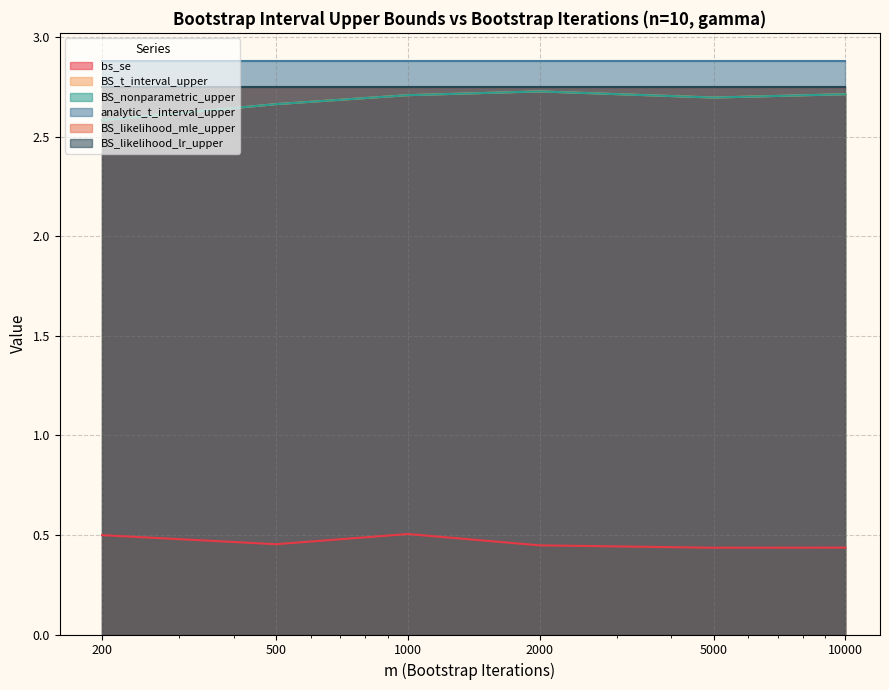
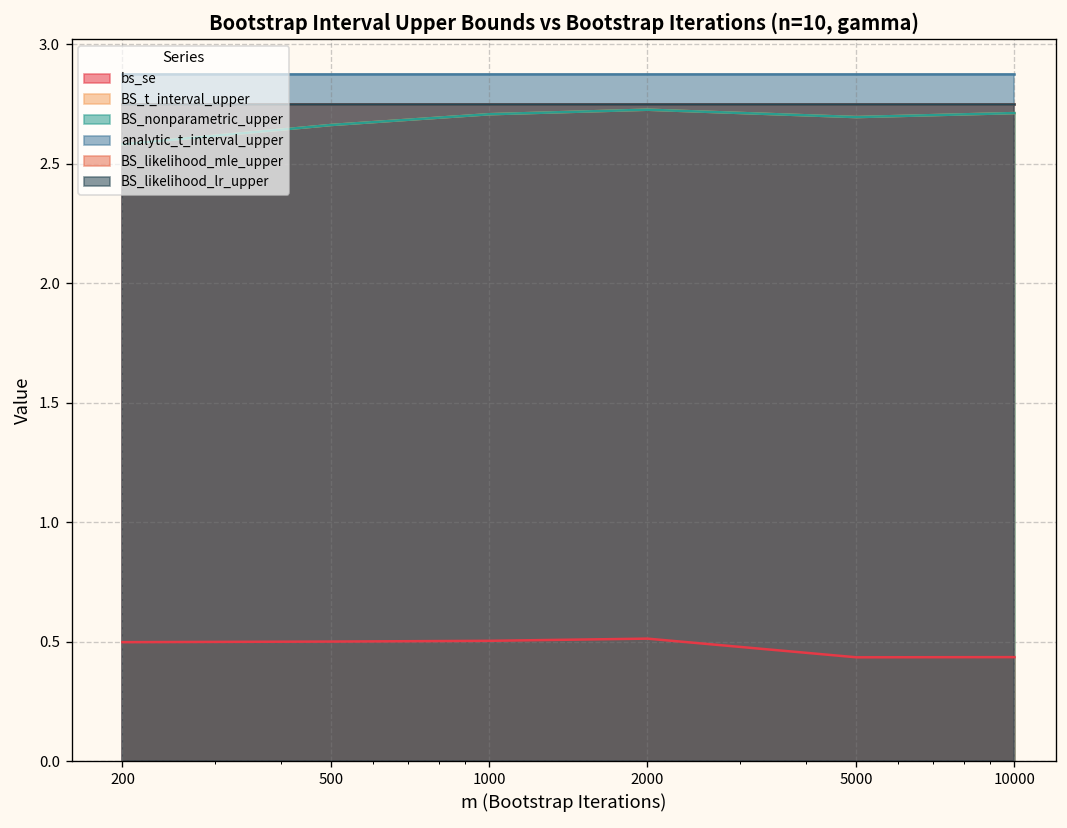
bs_se, 500: 0.45 -> 0.50
bs_se, 2000: 0.45 -> 0.51
